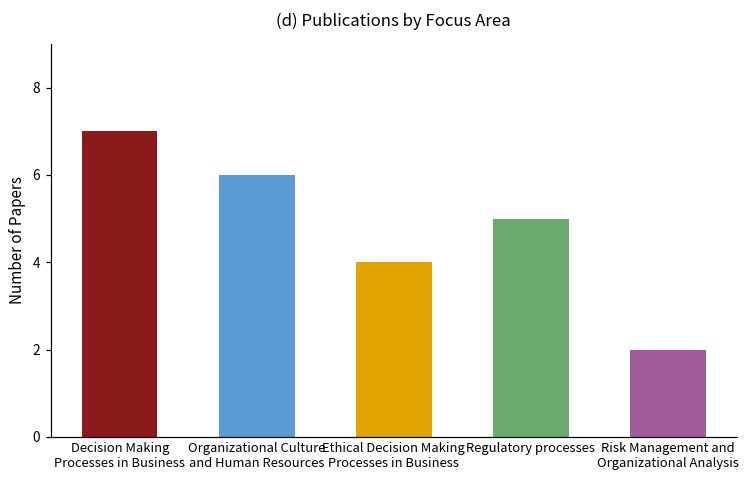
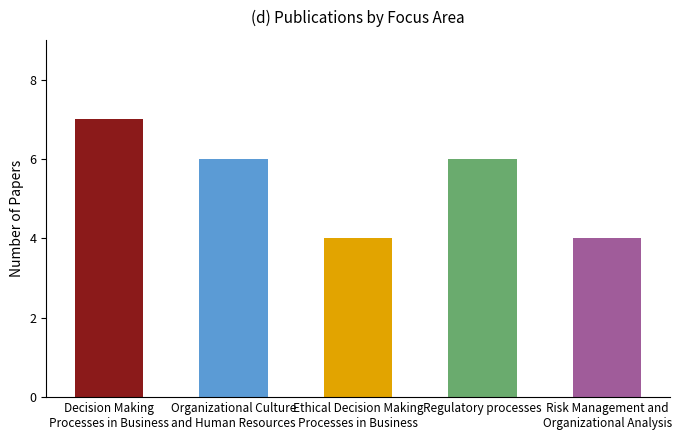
Regulatory processes: 5 -> 6
Risk Management and Organizational Analysis: 2 -> 4
